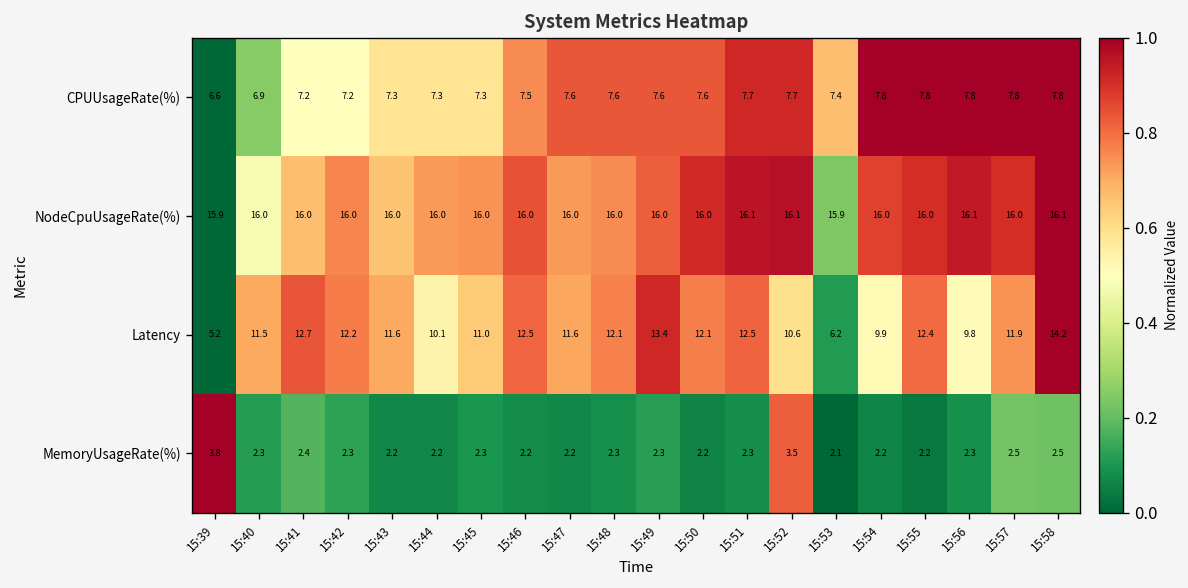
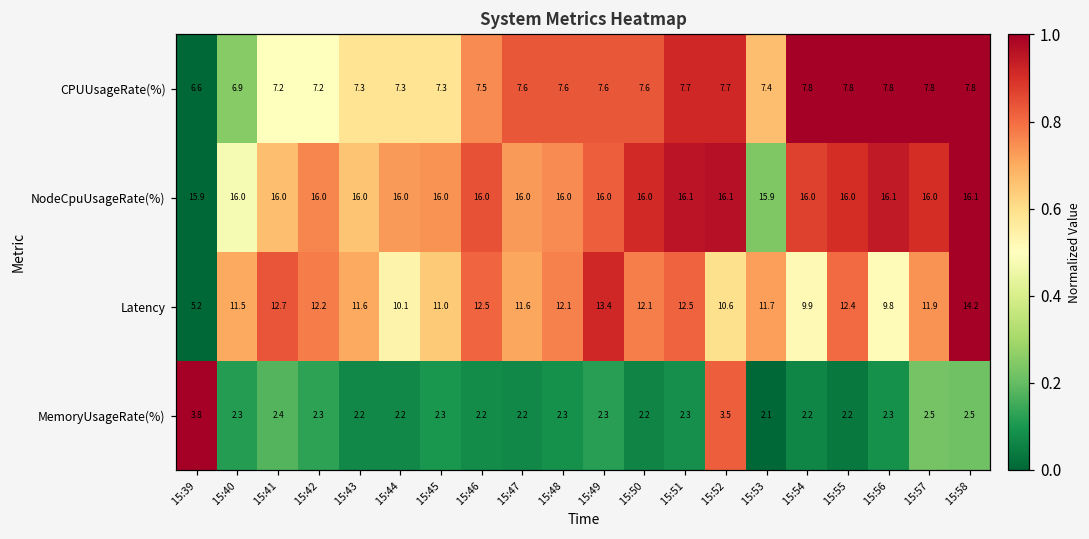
Latency, 15:53: 6.2 -> 11.7
